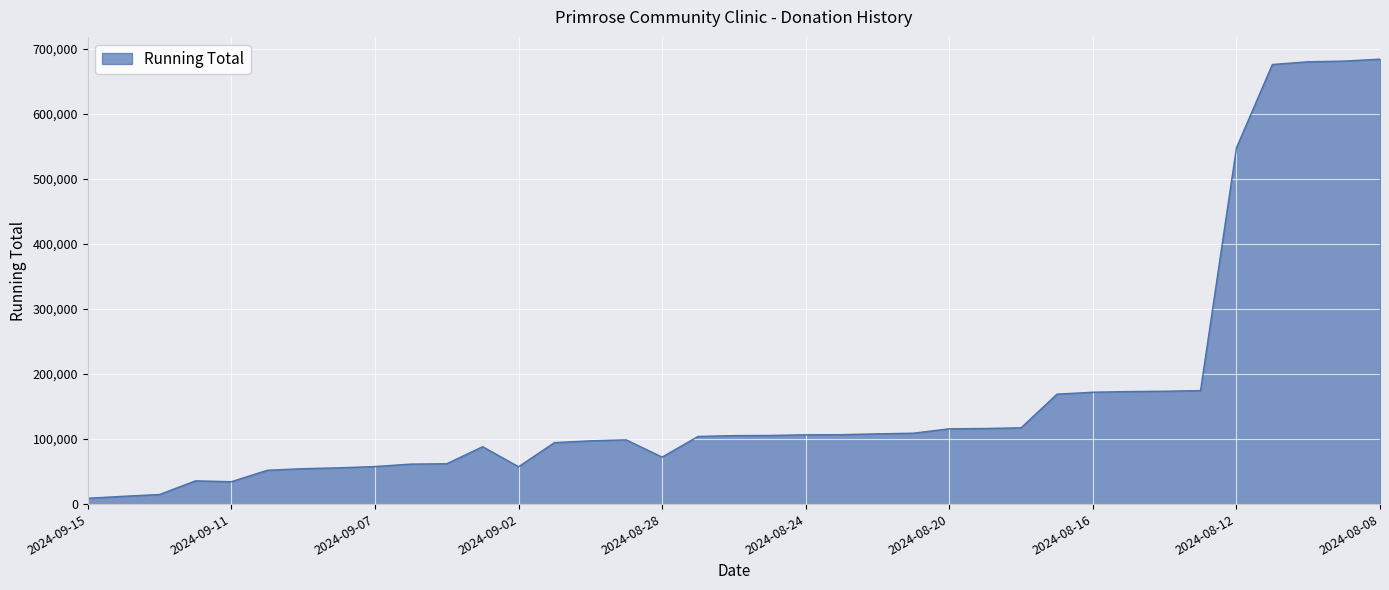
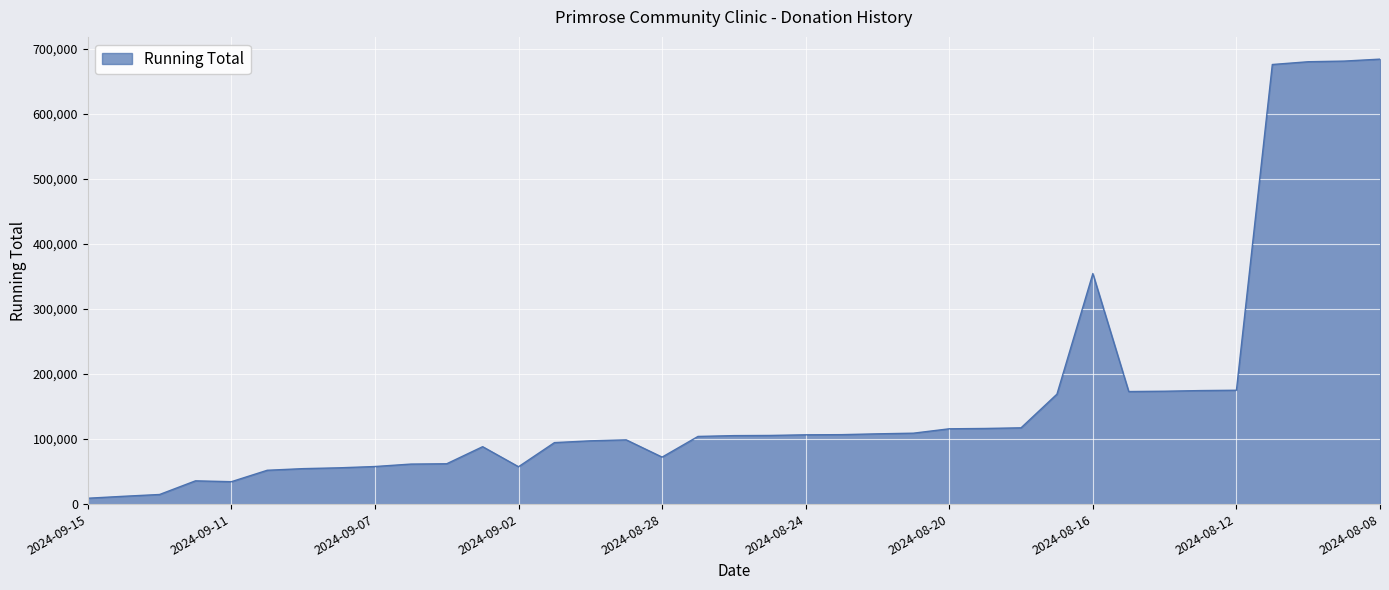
2024-08-16: 170,000 -> 350,000
2024-08-12: 550,000 -> 180,000
